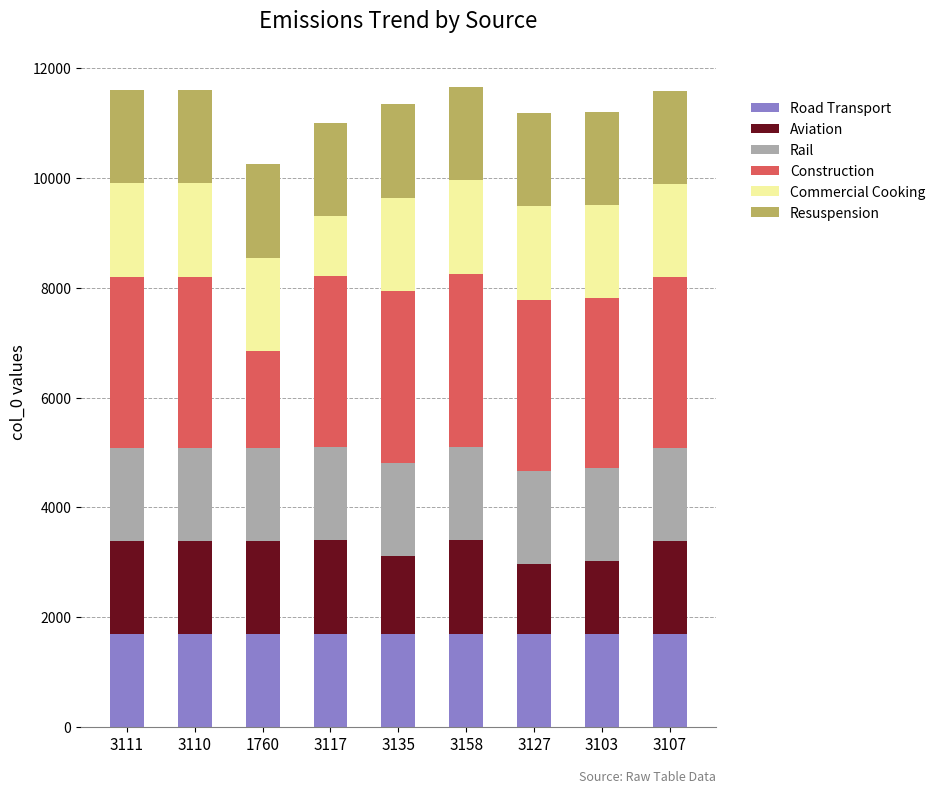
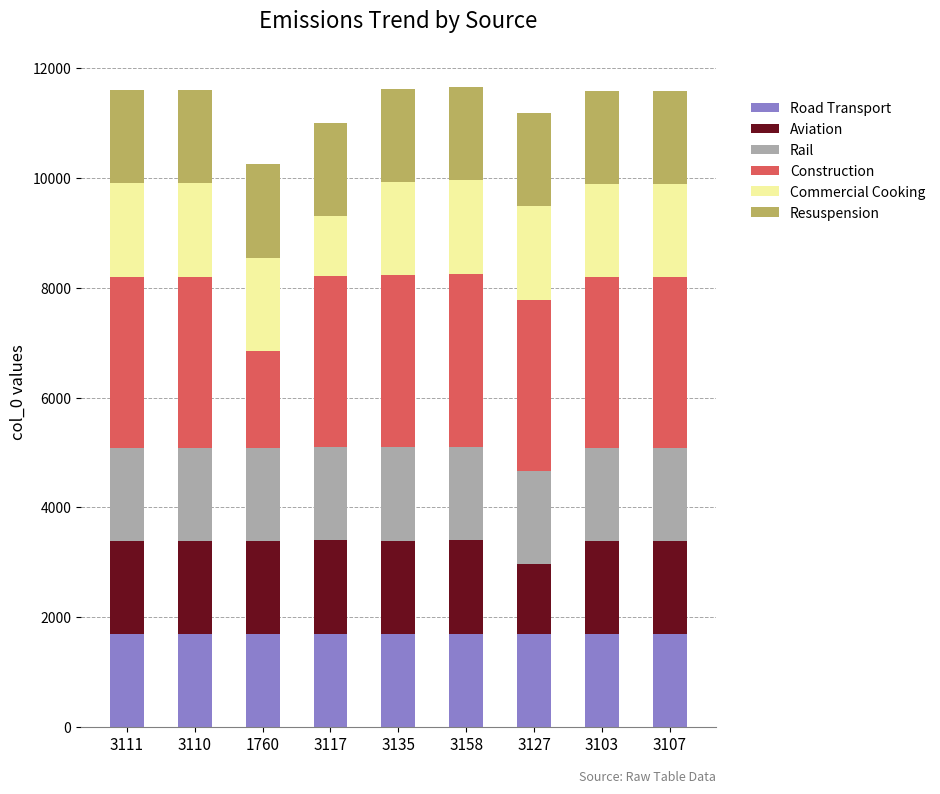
Aviation, 3135: 1400 -> 1700
Aviation, 3103: 1300 -> 1700
